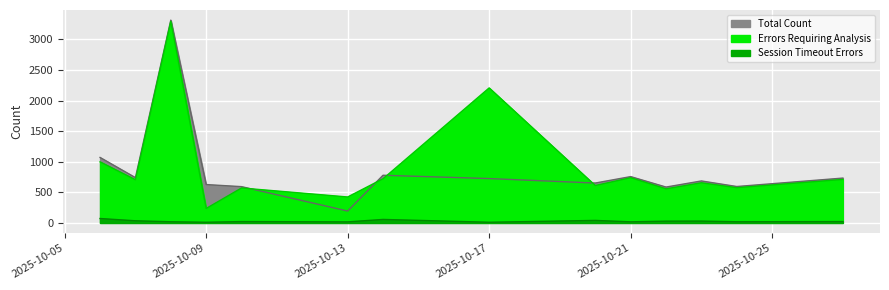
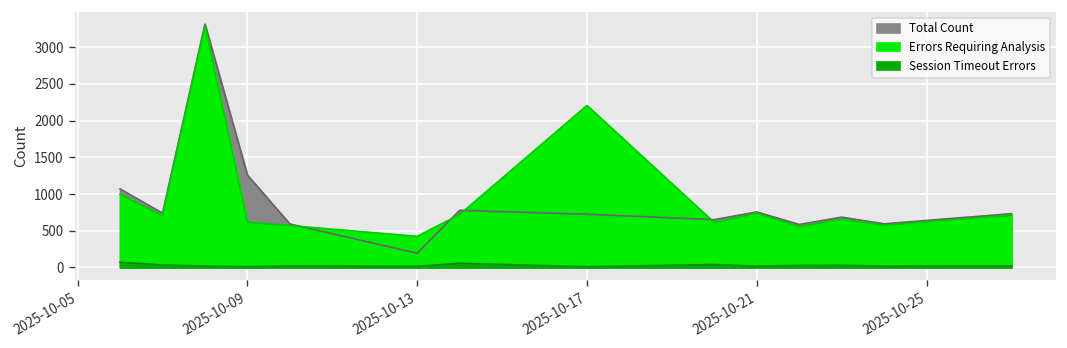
Total Count, 2025-10-09: 600 -> 1300
Errors Requiring Analysis, 2025-10-09: 200 -> 600
